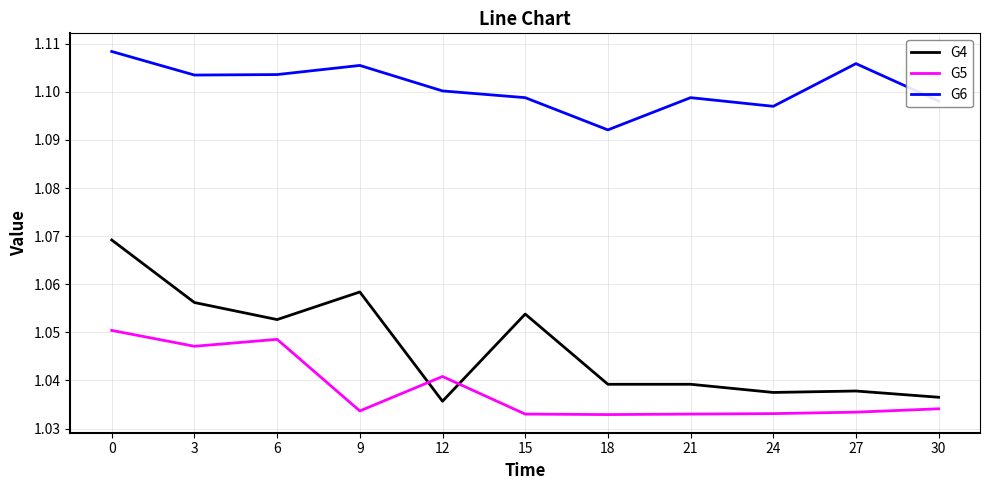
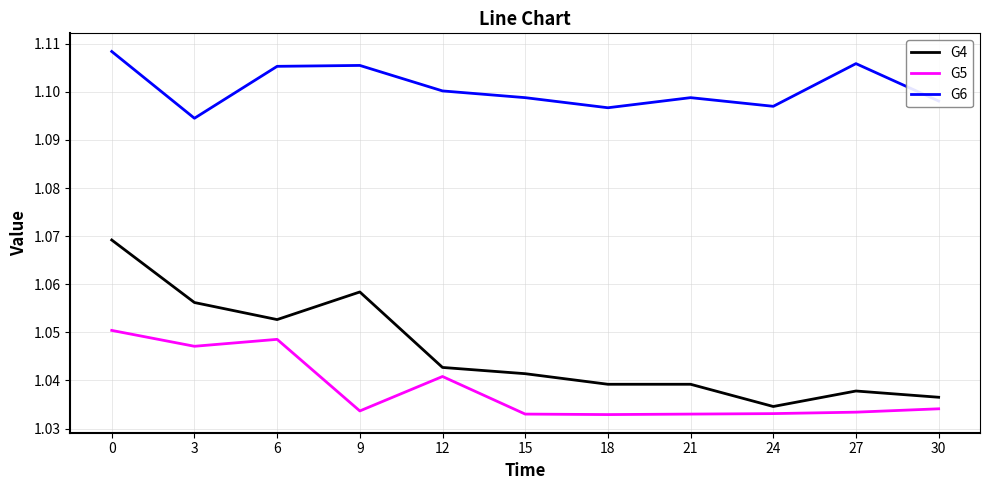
G6, 3: 1.104 -> 1.095
G6, 6: 1.104 -> 1.105
G4, 12: 1.036 -> 1.043
G4, 15: 1.054 -> 1.041
G6, 18: 1.092 -> 1.097
G4, 24: 1.038 -> 1.035
